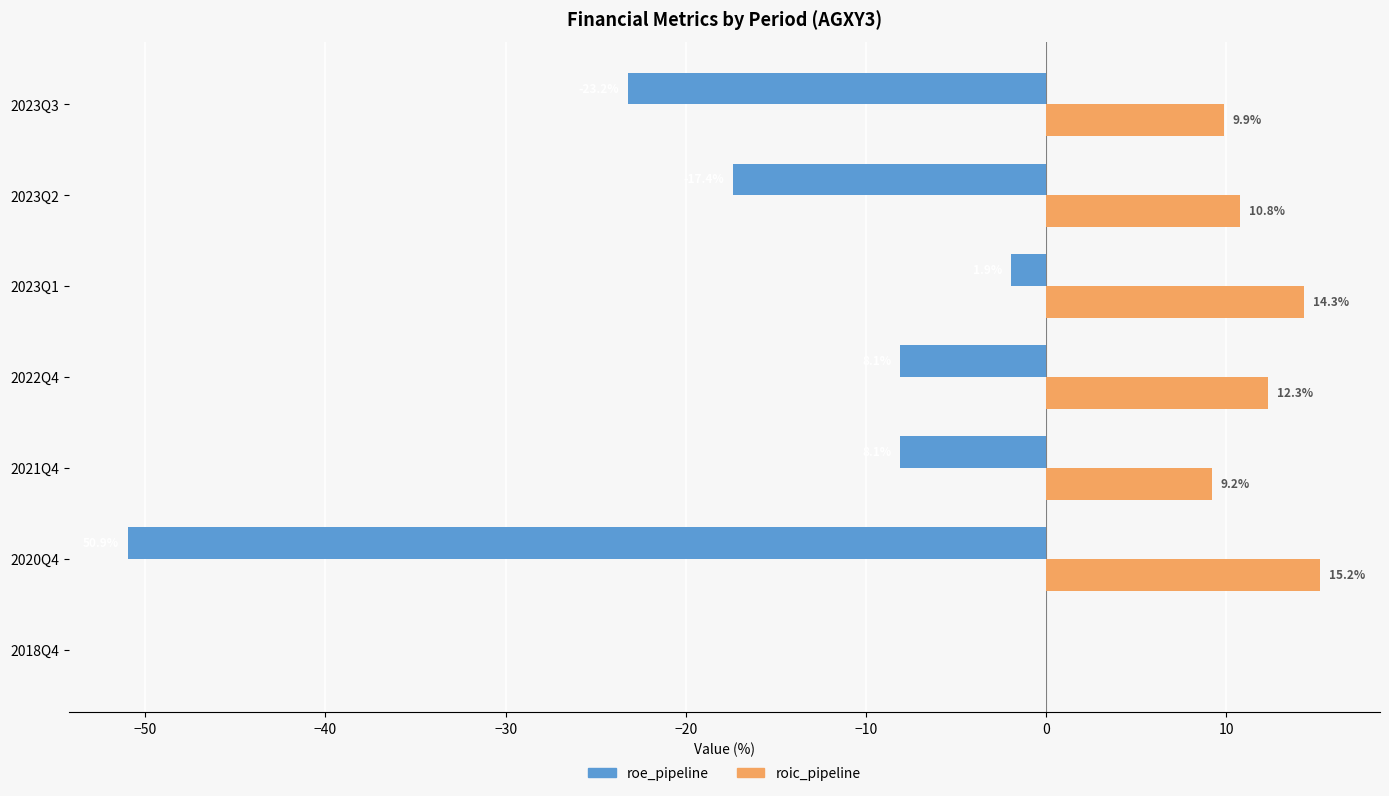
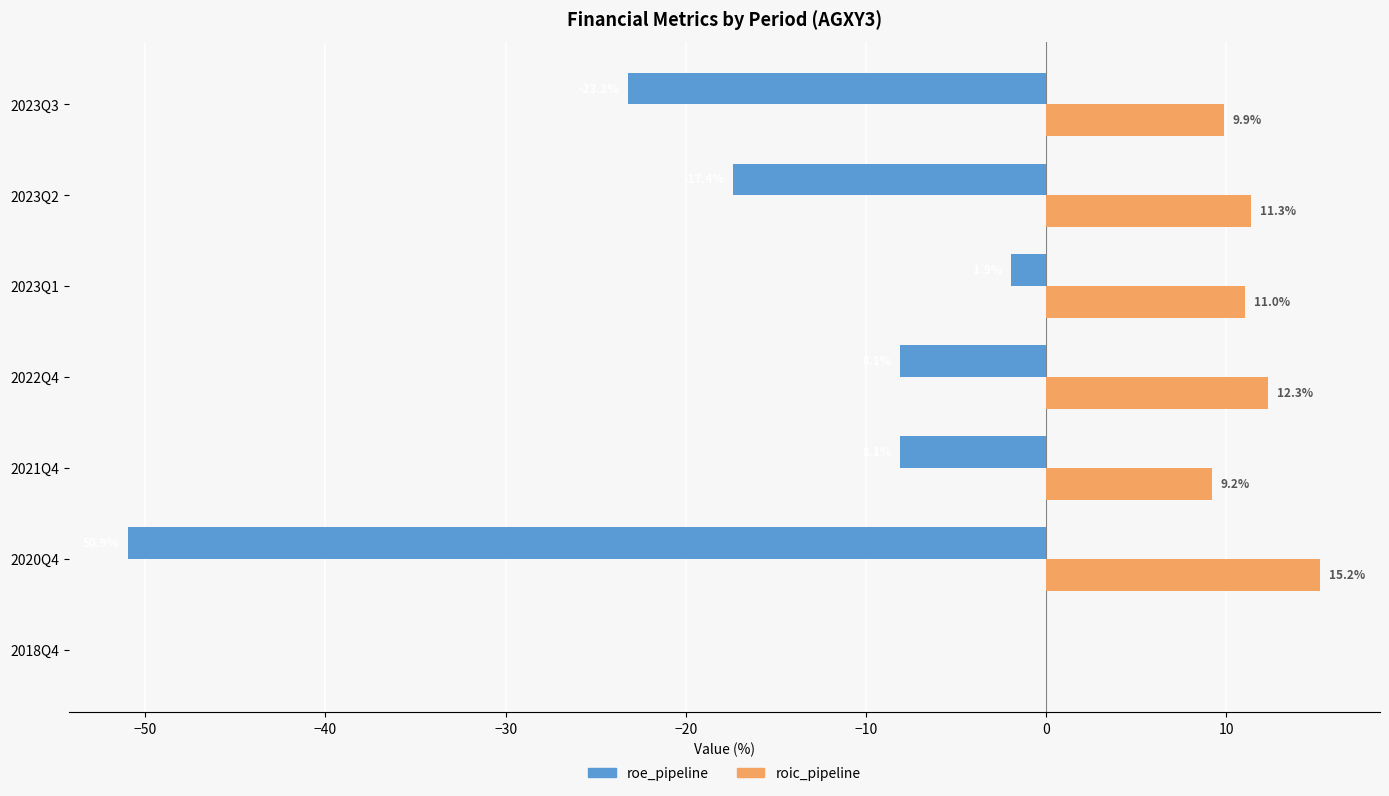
roic_pipeline, 2023Q2: 10.8% -> 11.3%
roic_pipeline, 2023Q1: 14.3% -> 11.0%
